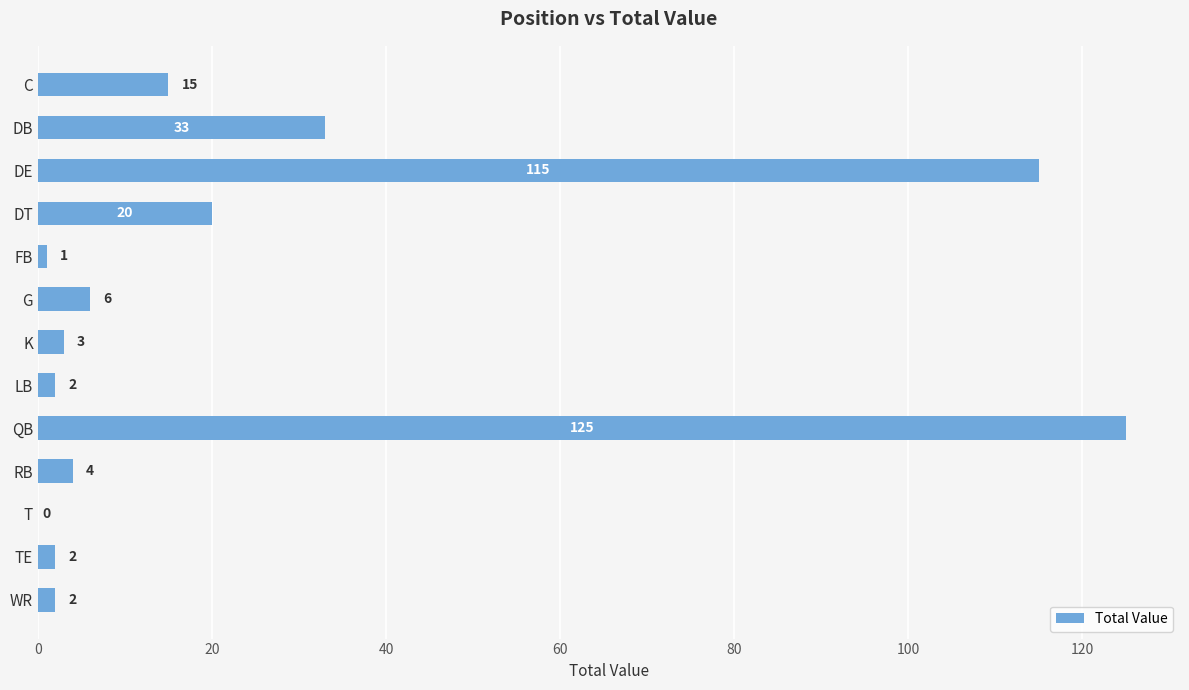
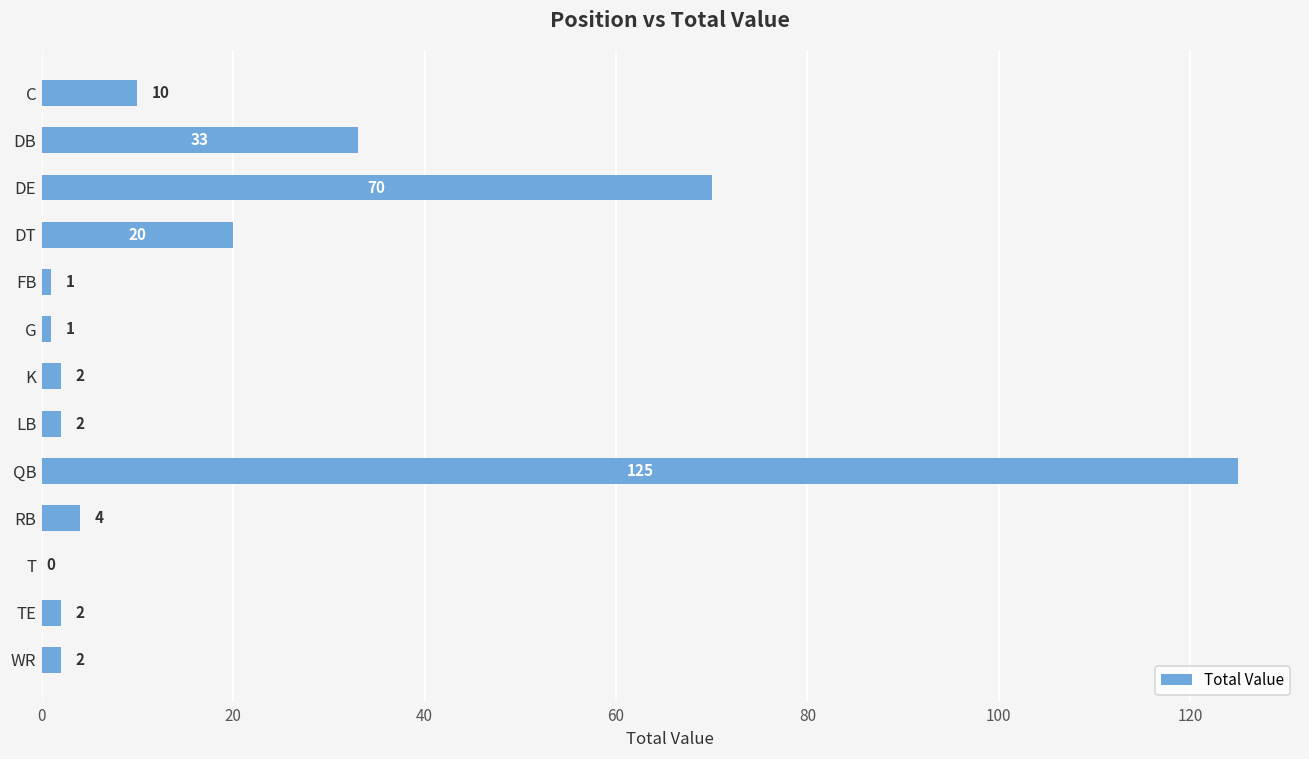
C: 15 -> 10
DE: 115 -> 70
G: 6 -> 1
K: 3 -> 2
